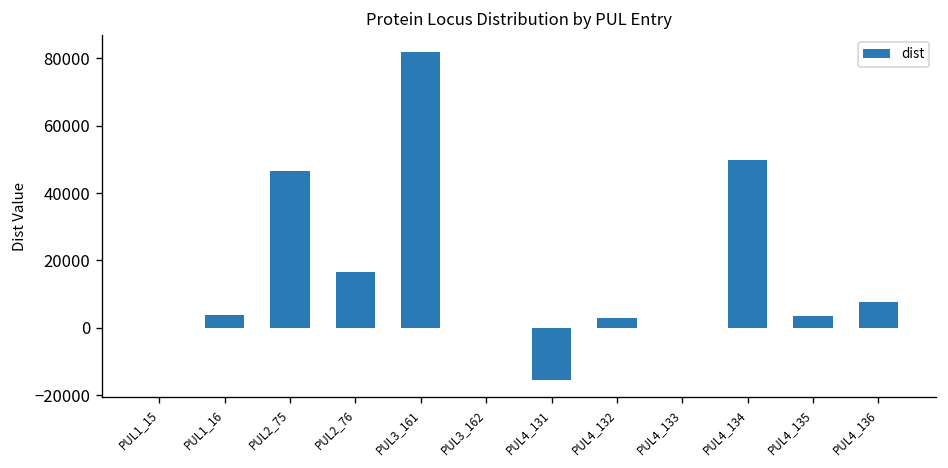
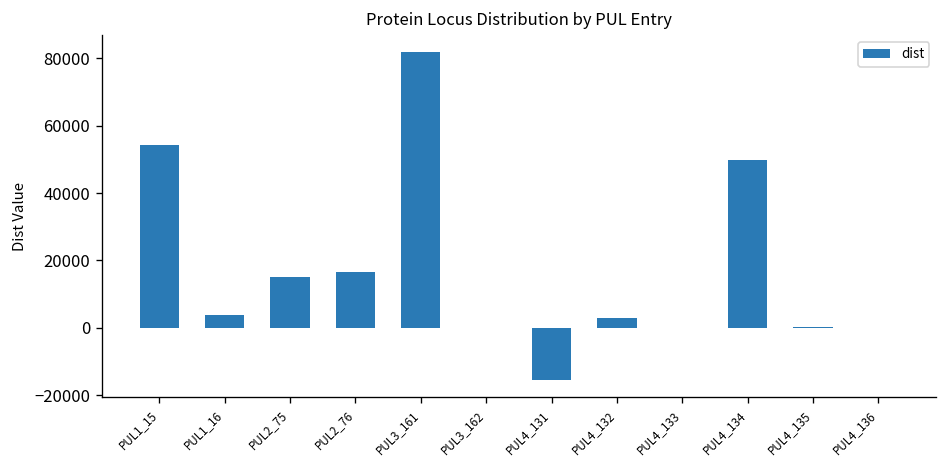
PUL1_15: 0 -> 54000
PUL2_75: 47000 -> 15000
PUL4_135: 3000 -> 0
PUL4_136: 8000 -> 0
